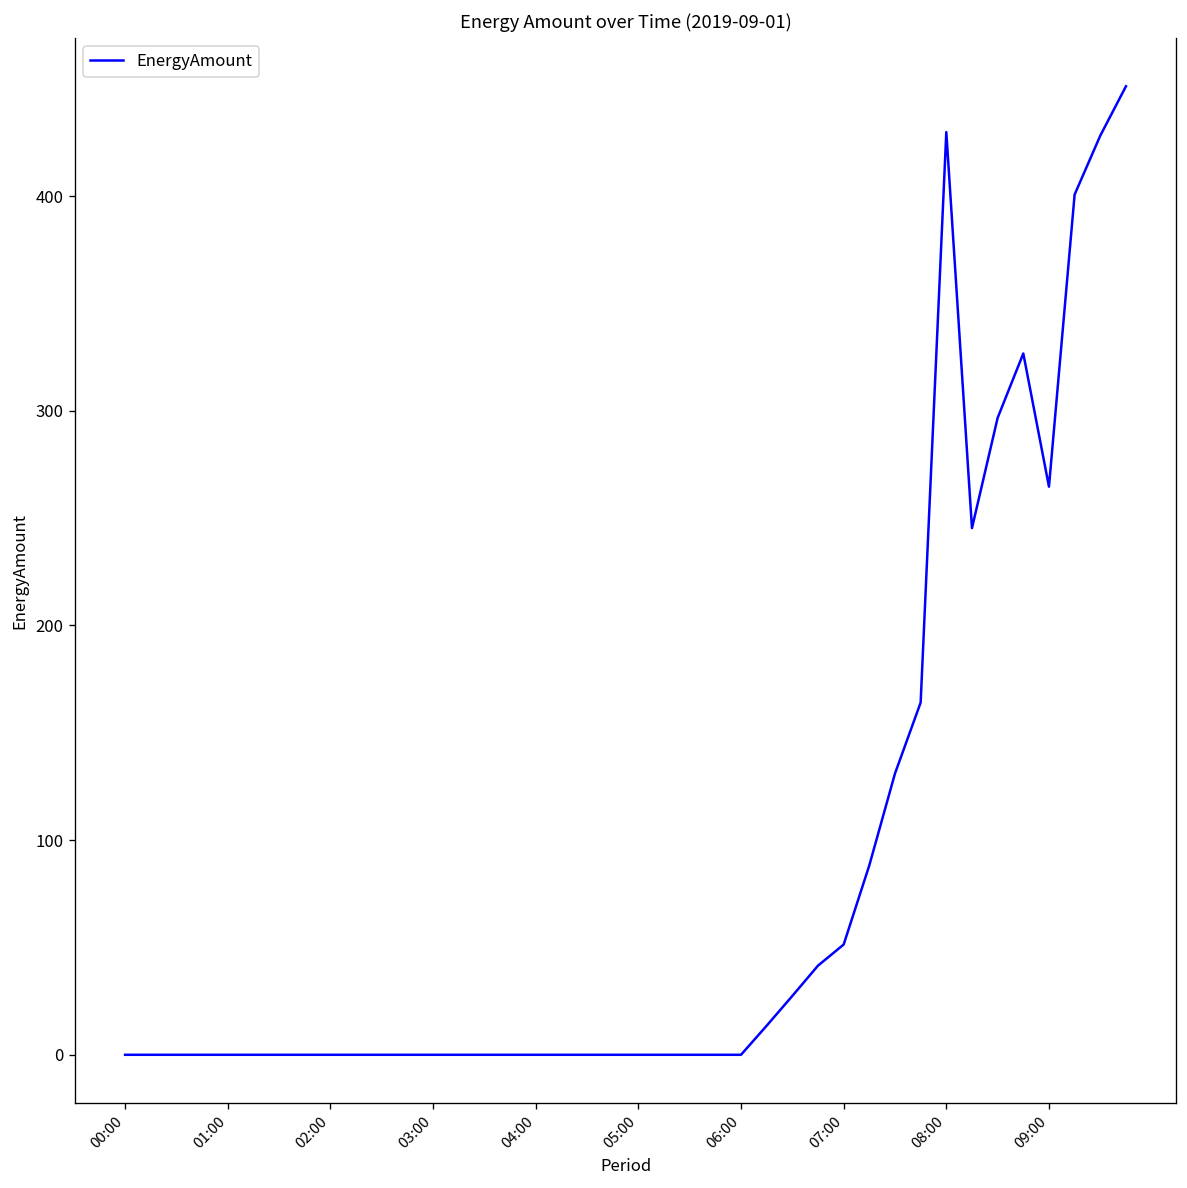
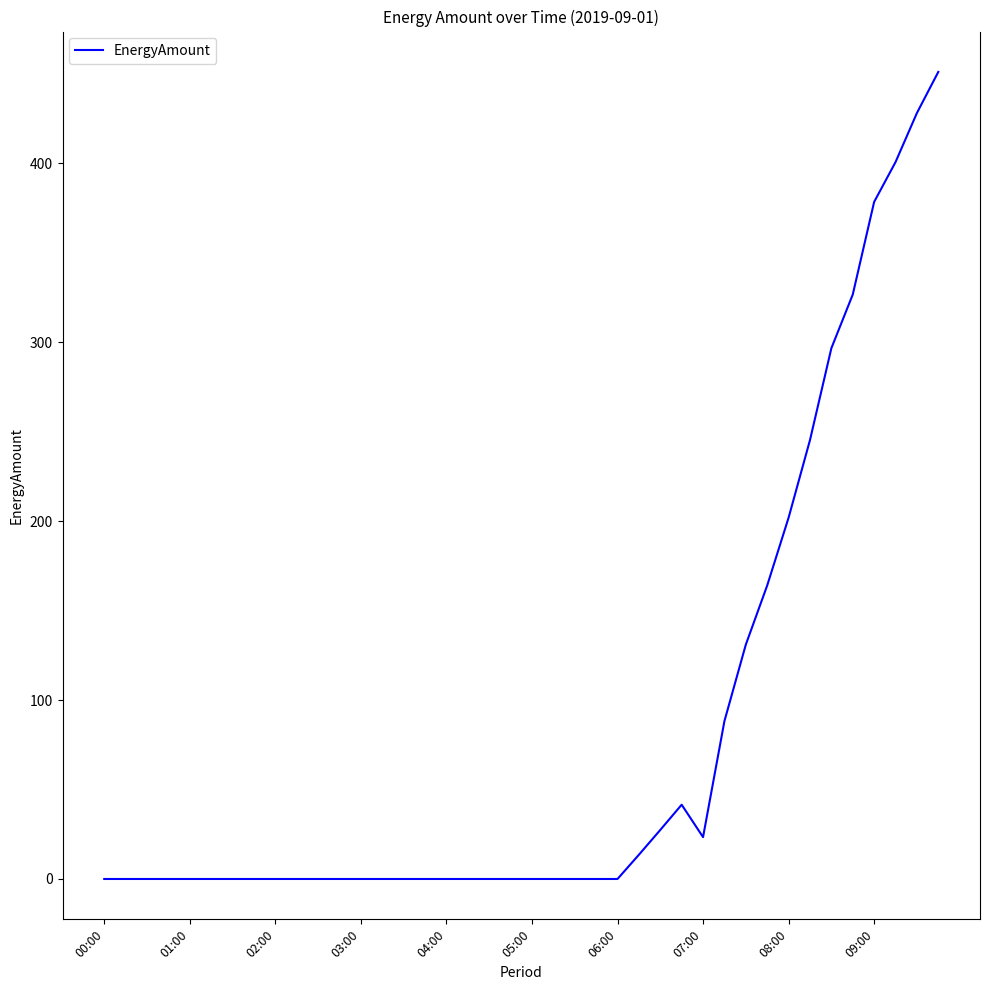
07:00: 51 -> 23
08:00: 430 -> 202
09:00: 265 -> 378
